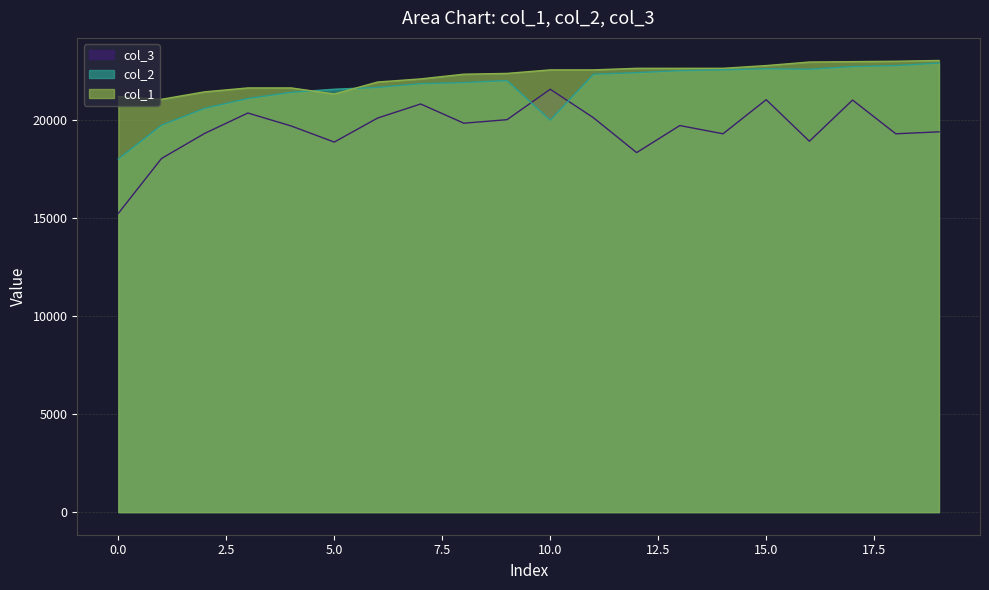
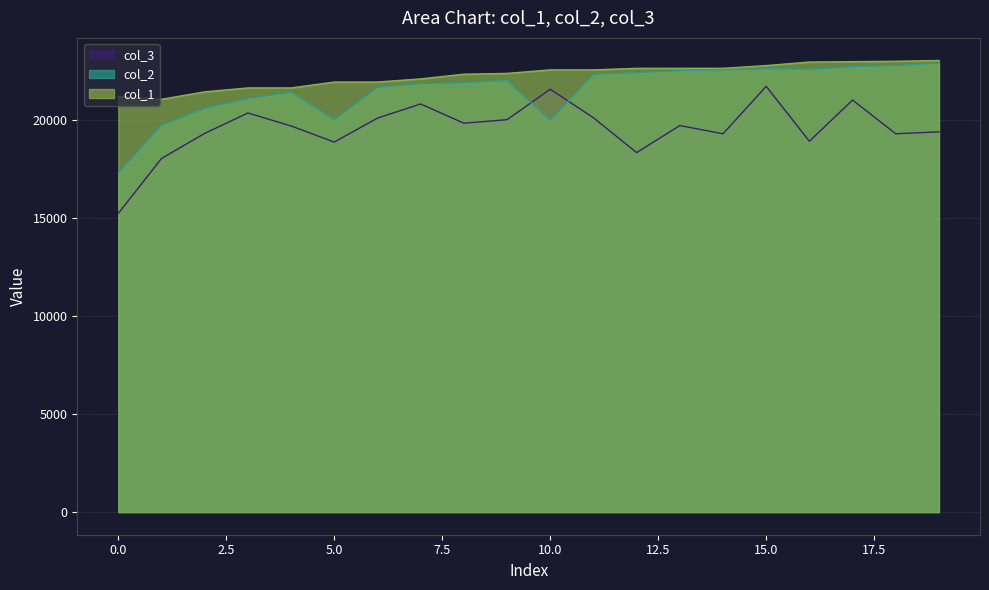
col_2, 0.0: 18000 -> 17300
col_2, 5.0: 21600 -> 20000
col_1, 5.0: 21300 -> 21900
col_3, 15.0: 21000 -> 21700
